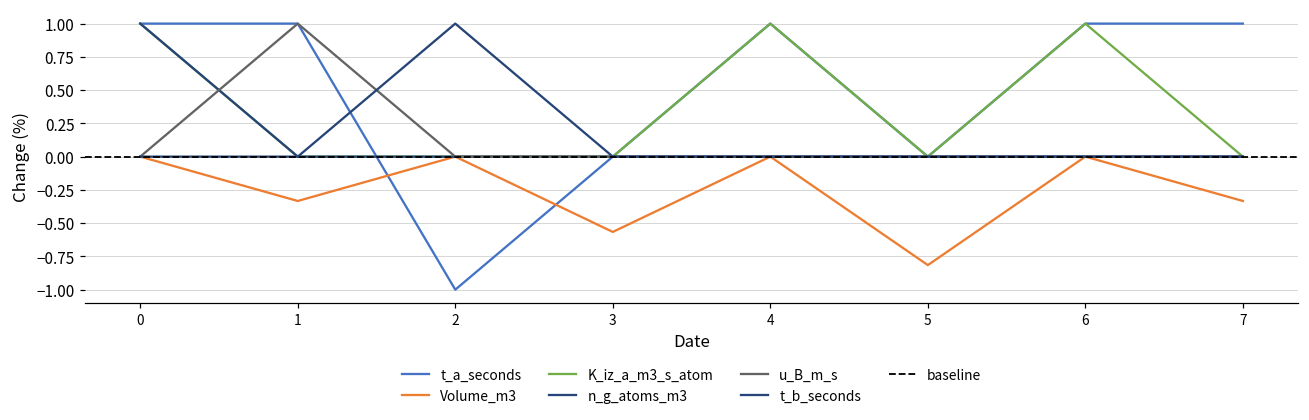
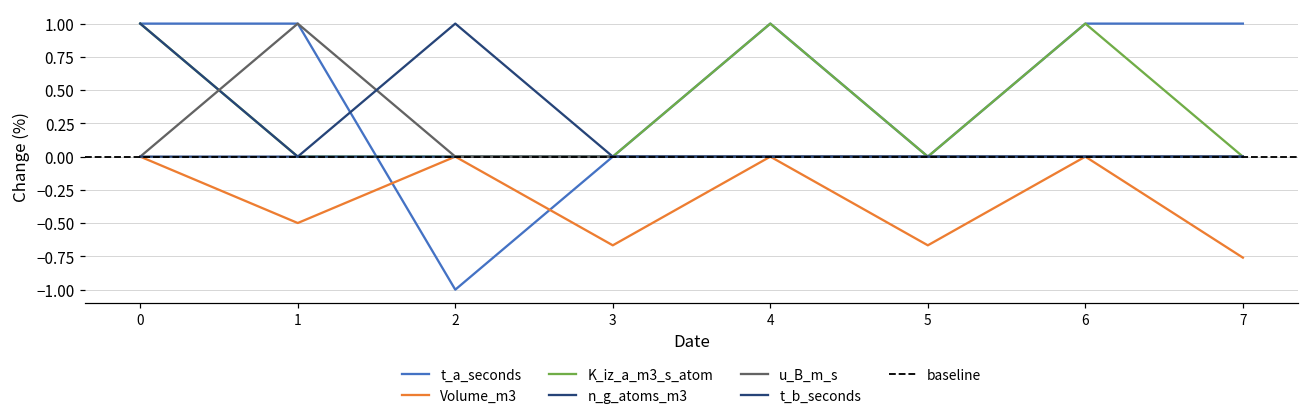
Volume_m3, 1: -0.33 -> -0.50
Volume_m3, 3: -0.57 -> -0.67
Volume_m3, 5: -0.82 -> -0.67
Volume_m3, 7: -0.33 -> -0.76
